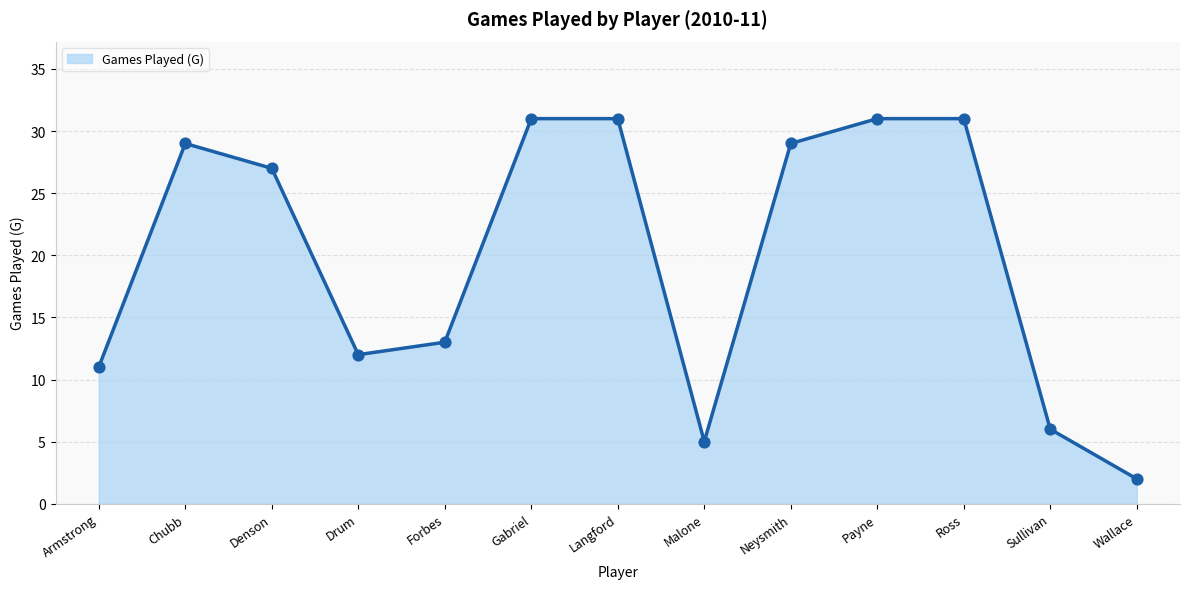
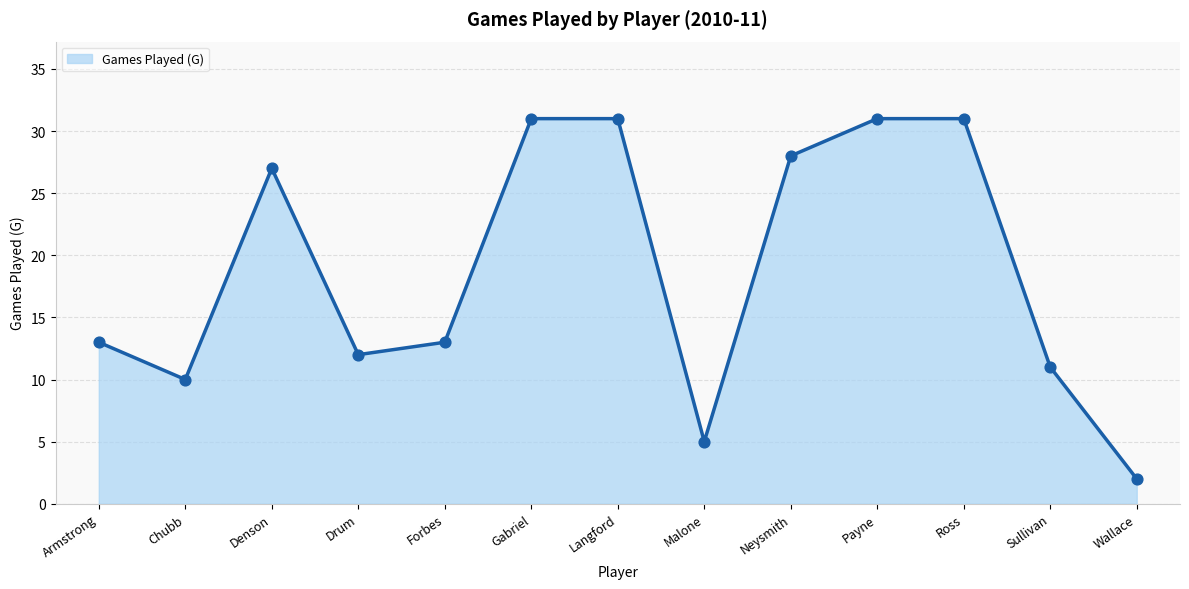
Armstrong: 11 -> 13
Chubb: 29 -> 10
Neysmith: 29 -> 28
Sullivan: 6 -> 11
